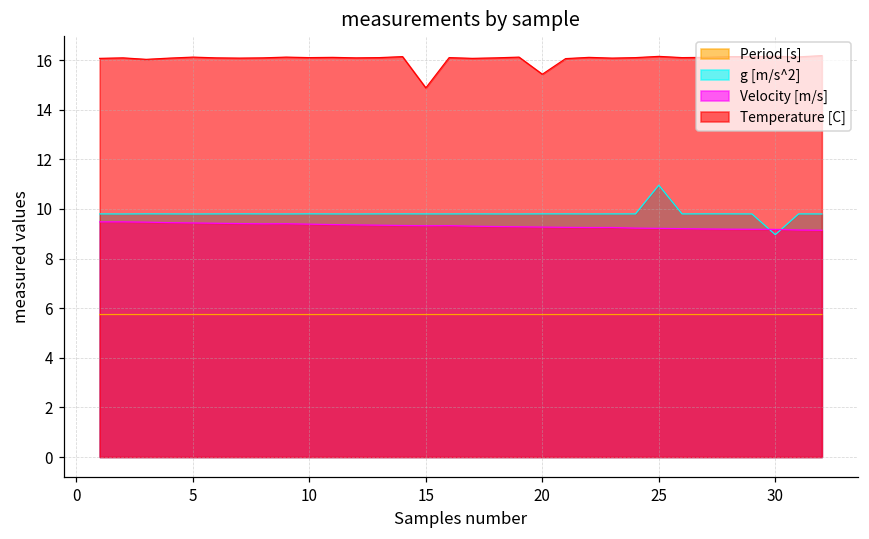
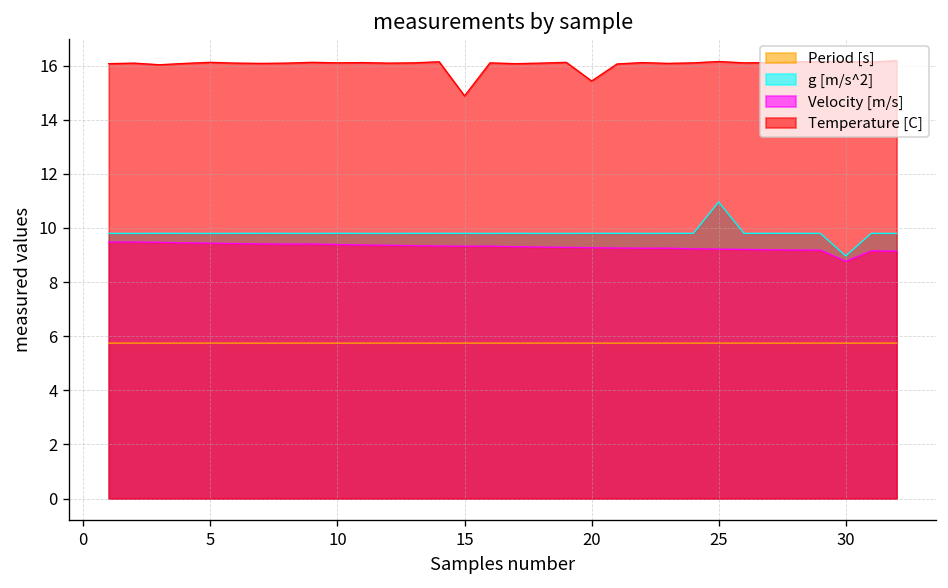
Velocity [m/s], 30: 9.2 -> 8.8
